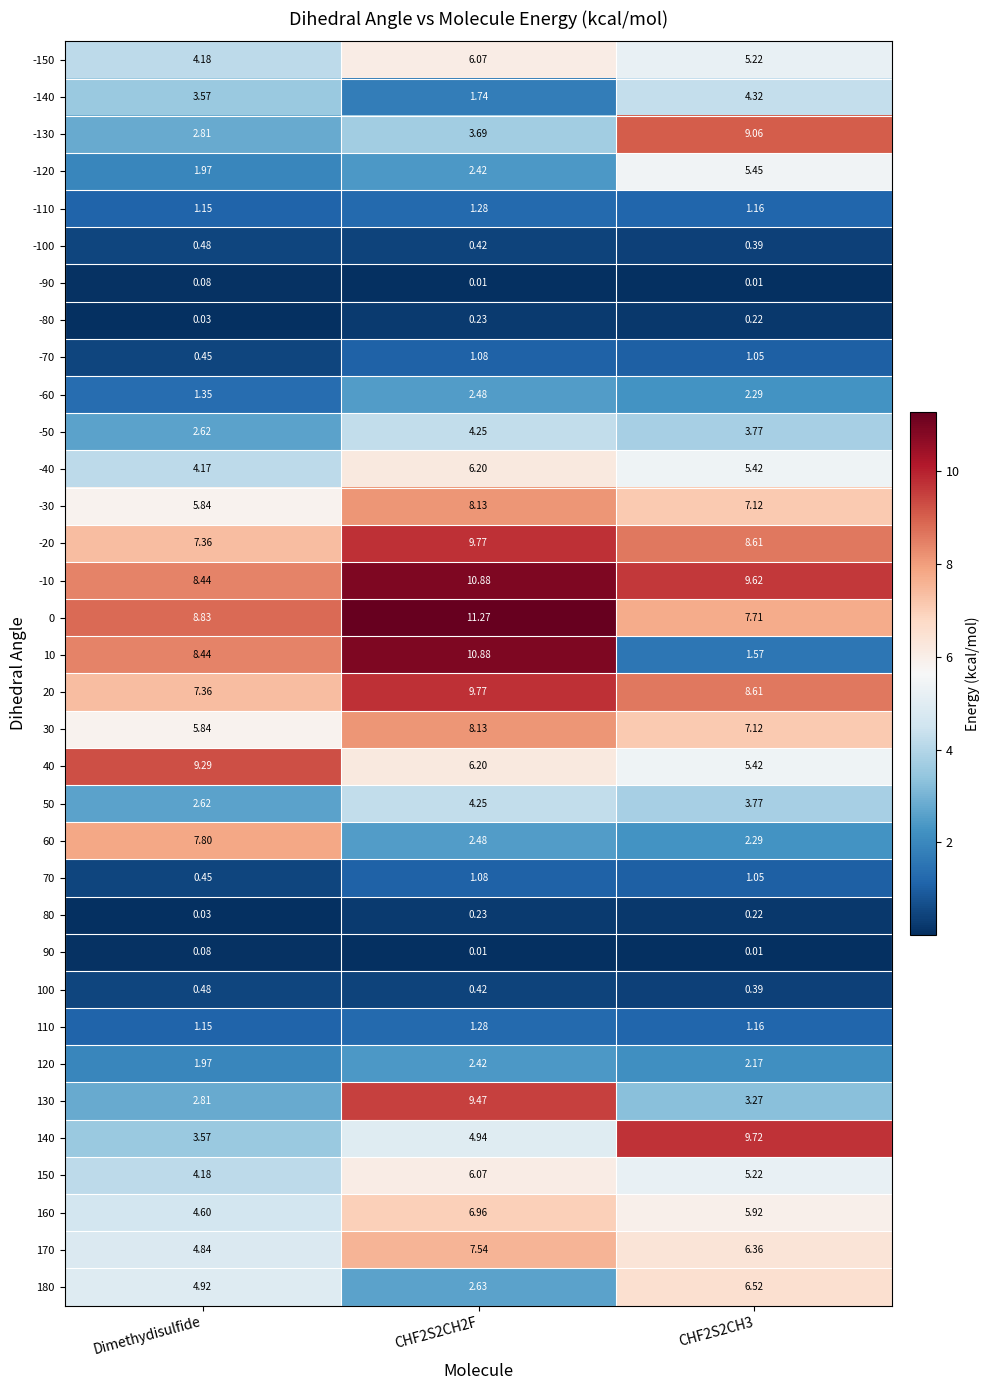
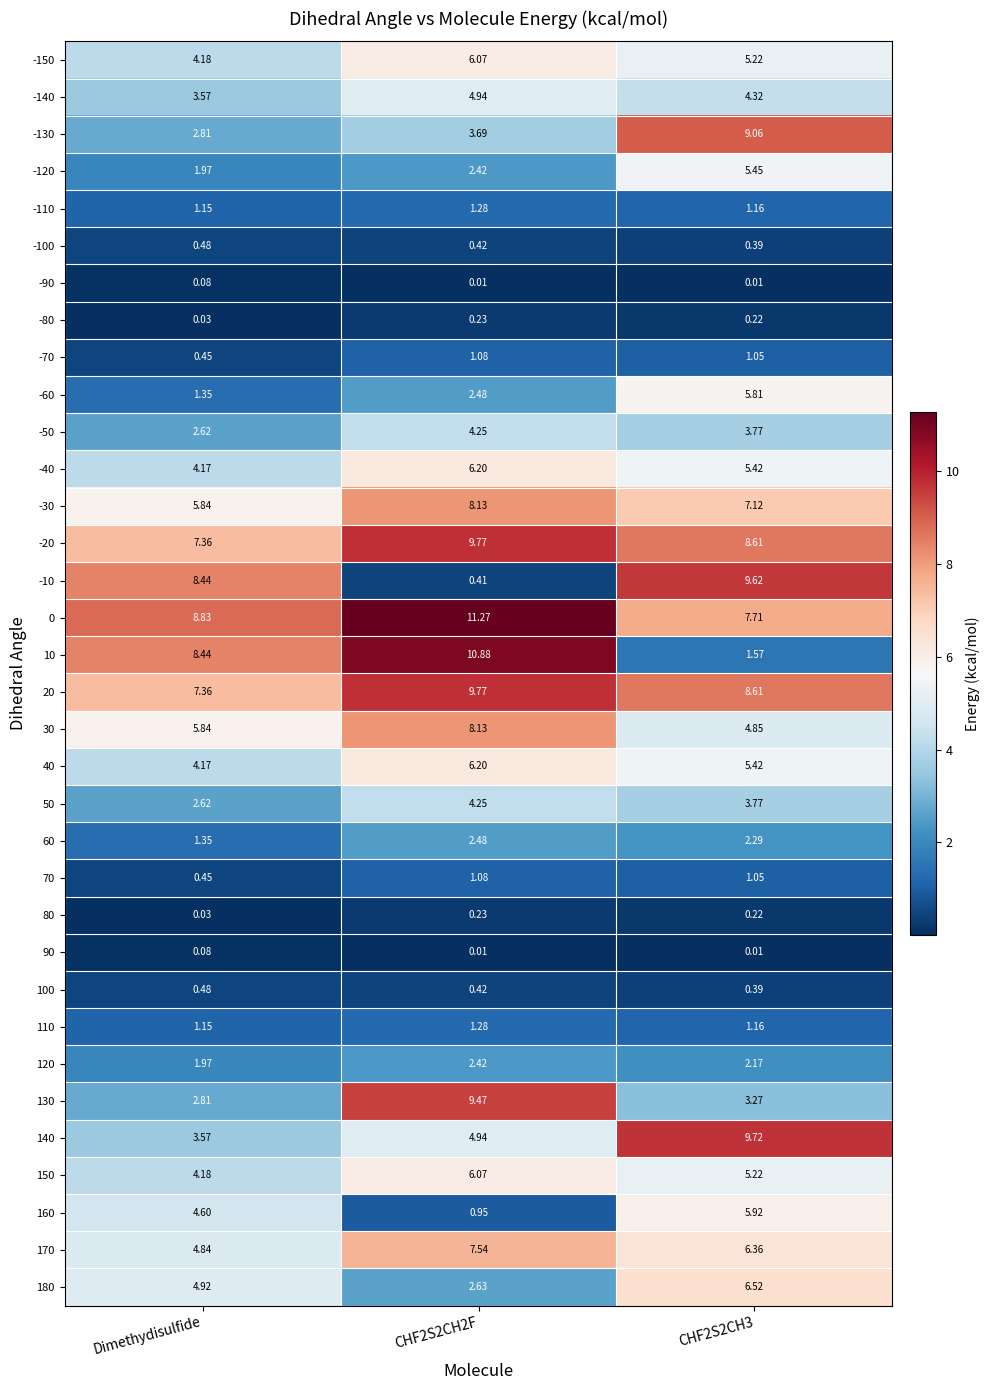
-140, CHF2S2CH2F: 1.74 -> 4.94
-60, CHF2S2CH3: 2.29 -> 5.81
-10, CHF2S2CH2F: 10.88 -> 0.41
30, CHF2S2CH3: 7.12 -> 4.85
40, Dimethydisulfide: 9.29 -> 4.17
60, Dimethydisulfide: 7.80 -> 1.35
160, CHF2S2CH2F: 6.96 -> 0.95
